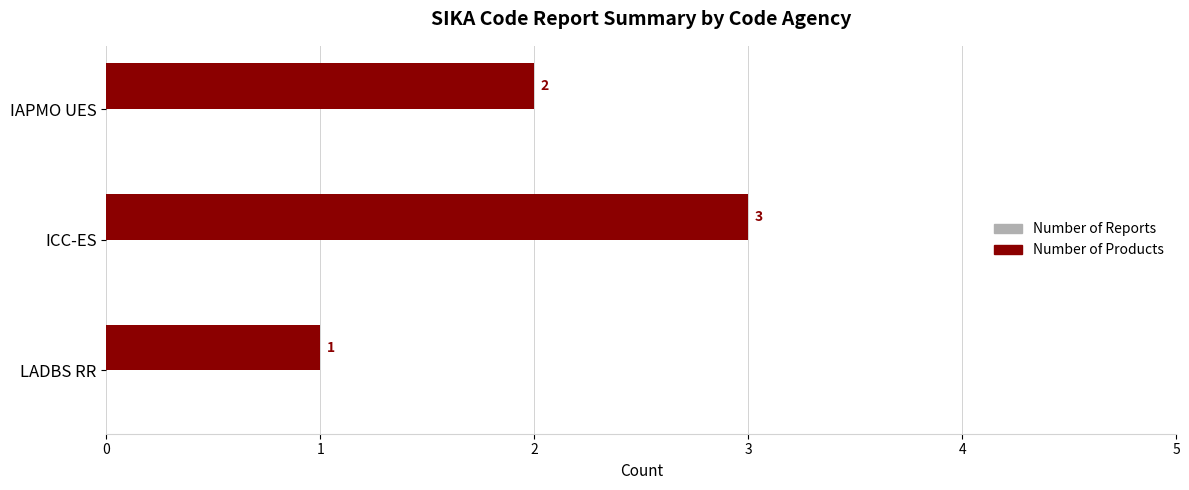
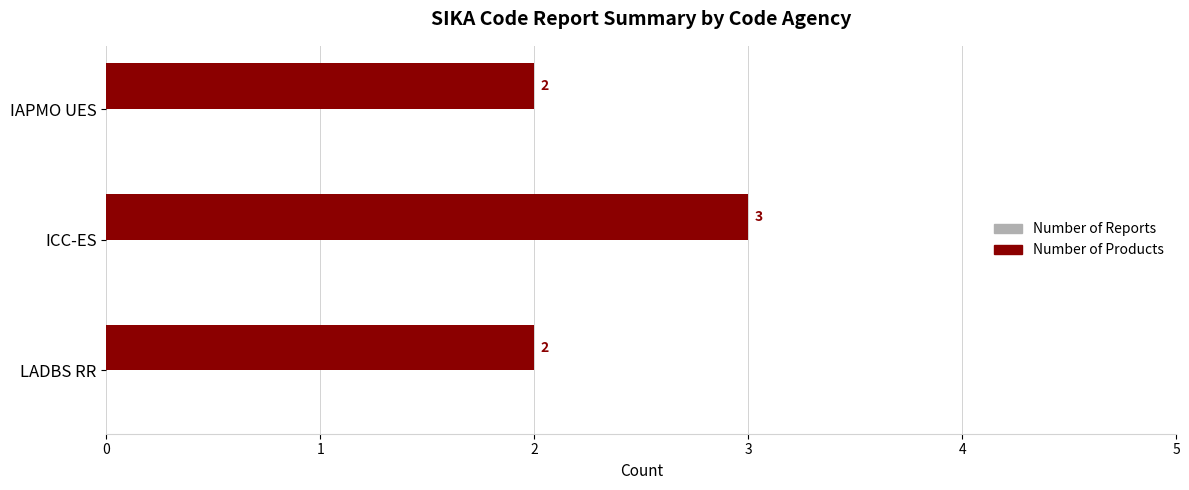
Number of Products, LADBS RR: 1 -> 2
